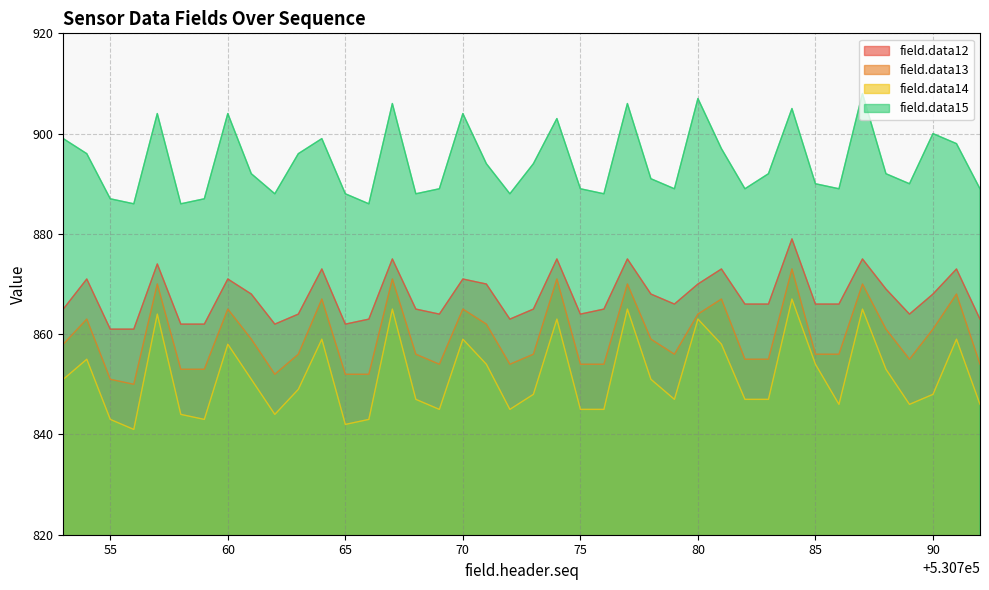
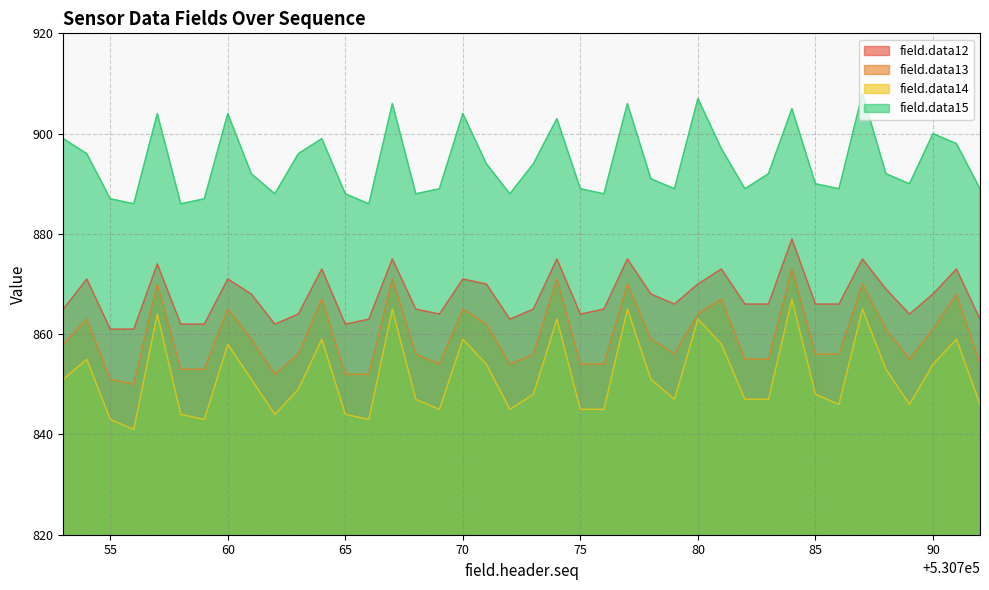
field.data14, 65: 842 -> 844
field.data14, 85: 854 -> 848
field.data14, 90: 848 -> 854
